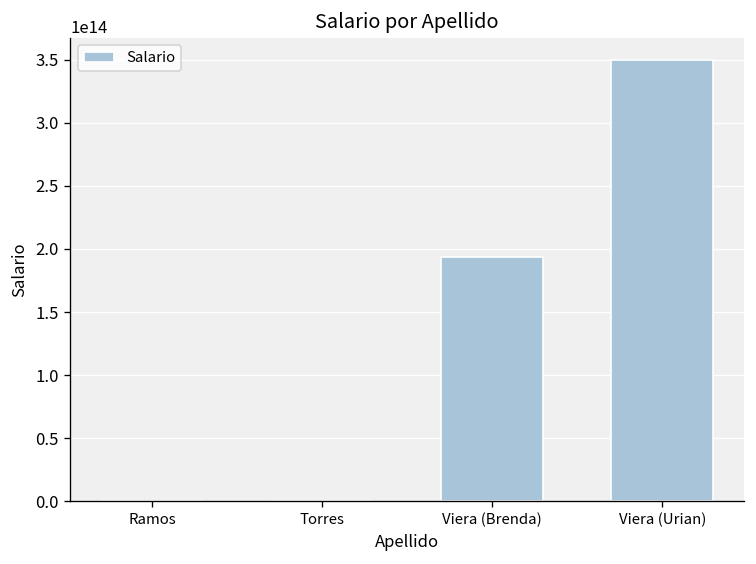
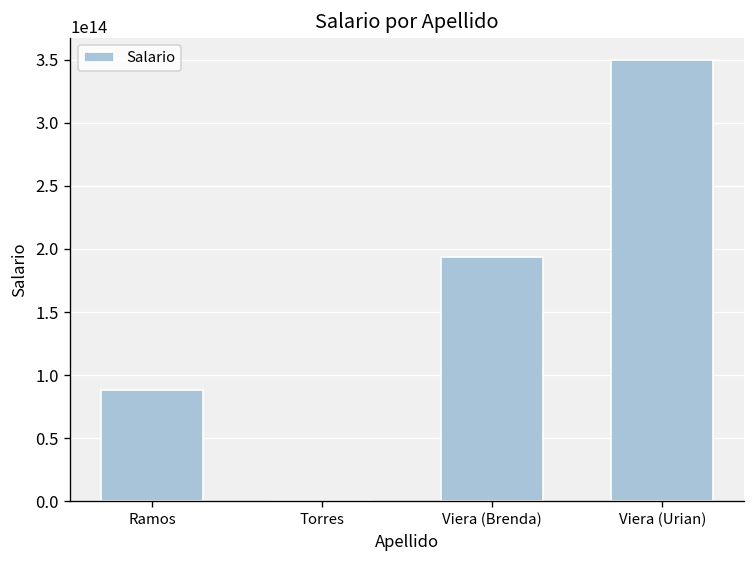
Ramos: 0 -> 88000000000000
